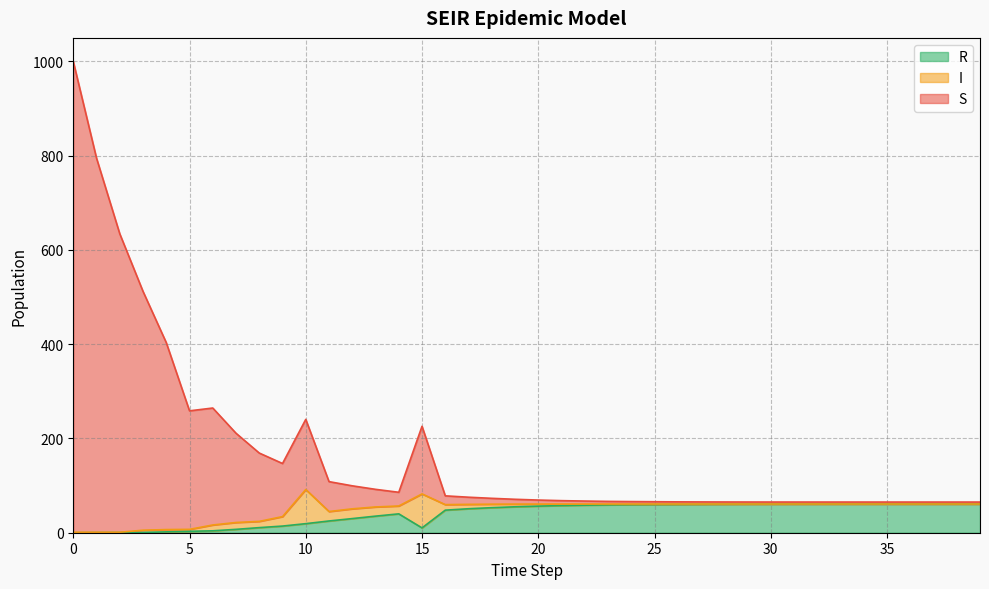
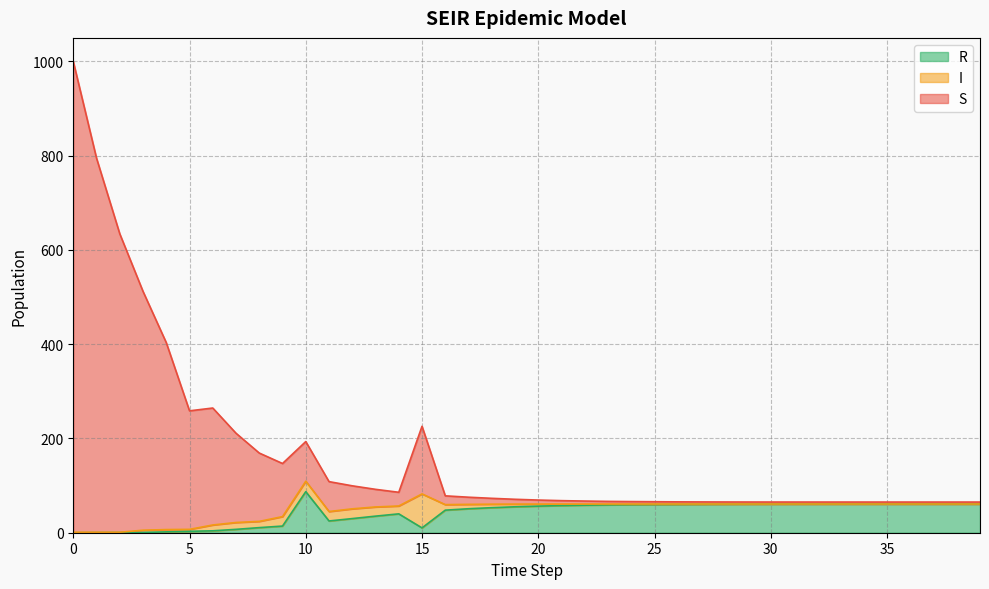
R, 10: 20 -> 90
I, 10: 70 -> 20
S, 10: 150 -> 80
